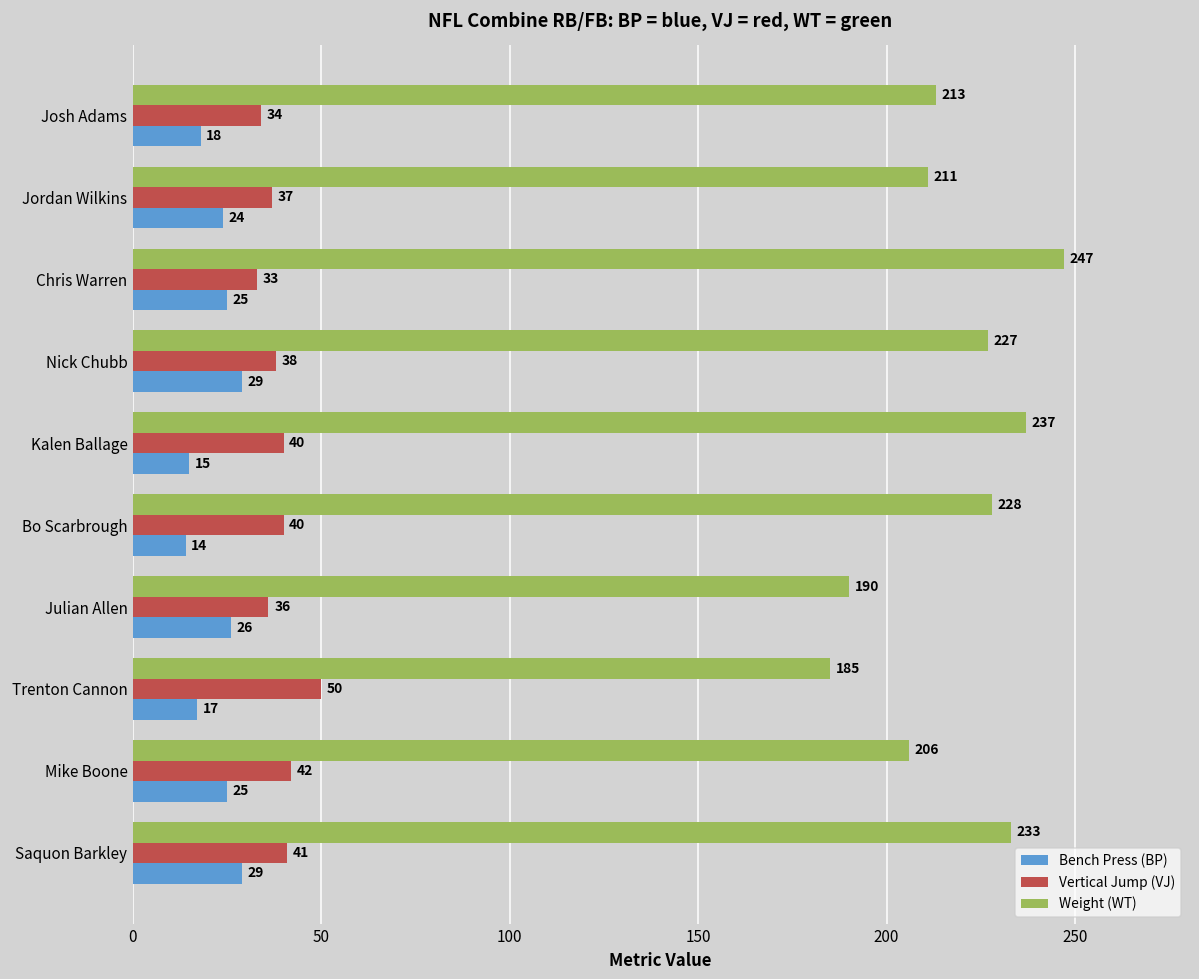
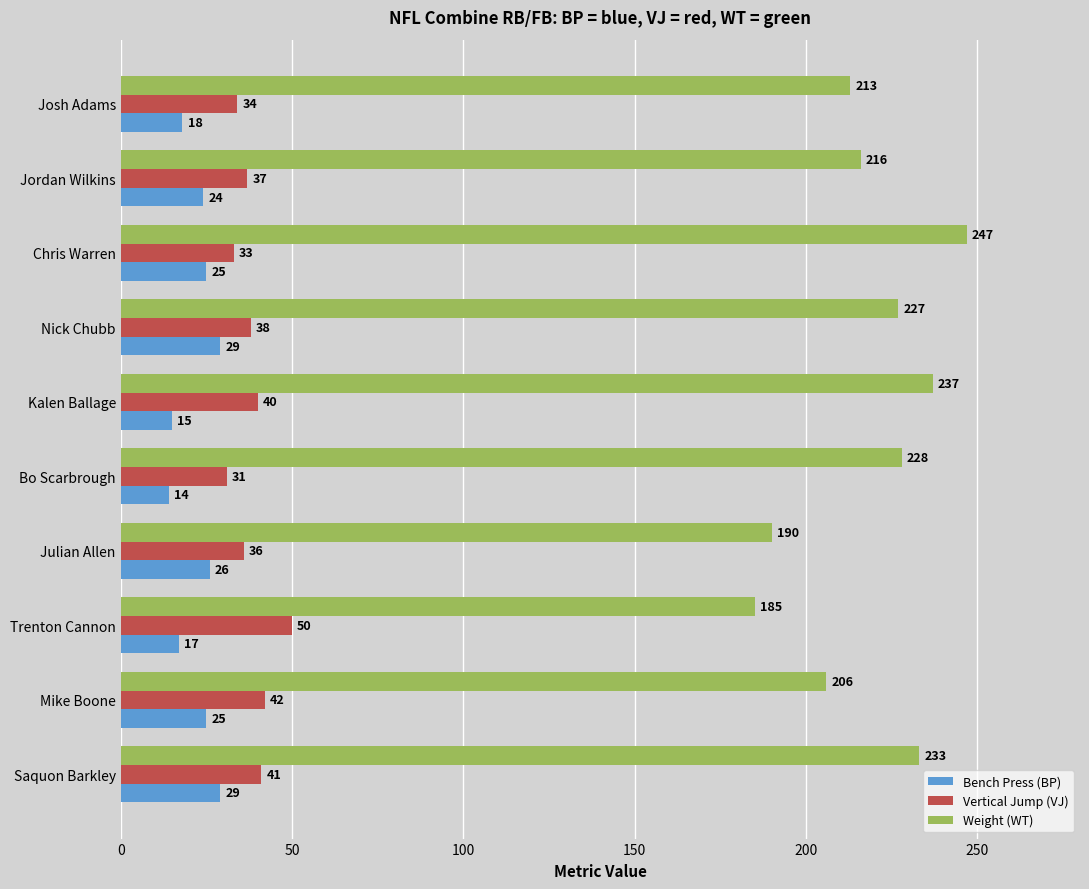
Weight (WT), Jordan Wilkins: 211 -> 216
Vertical Jump (VJ), Bo Scarbrough: 40 -> 31
